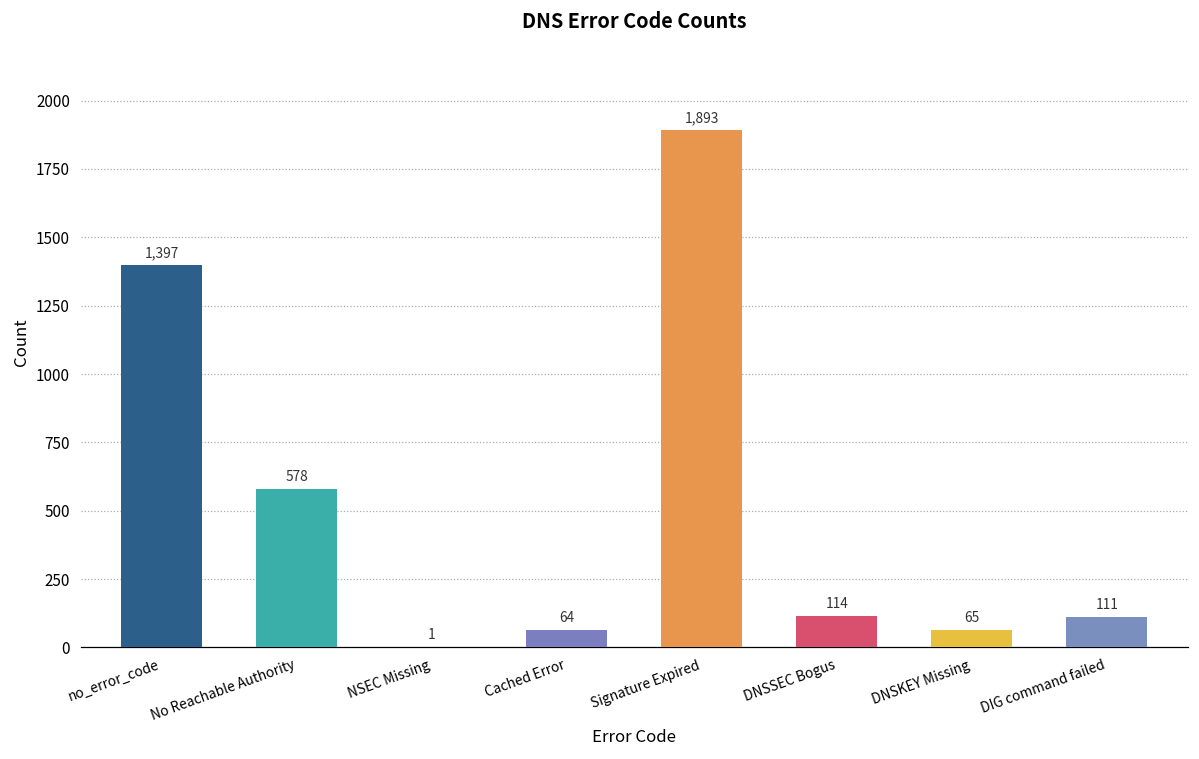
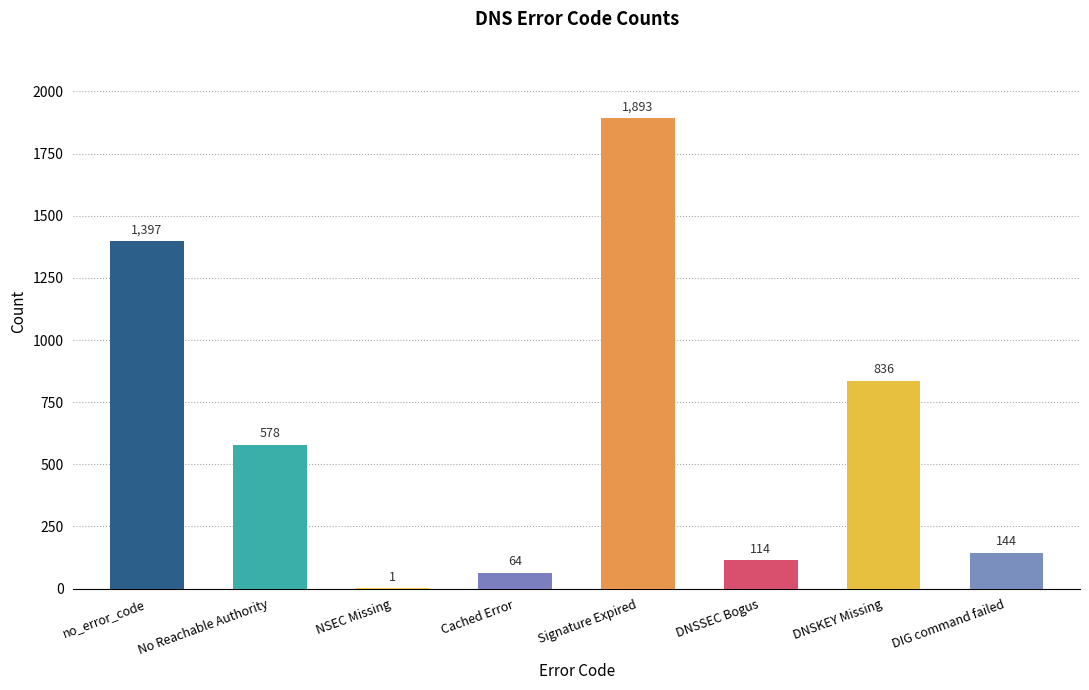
DNSKEY Missing: 65 -> 836
DIG command failed: 111 -> 144
